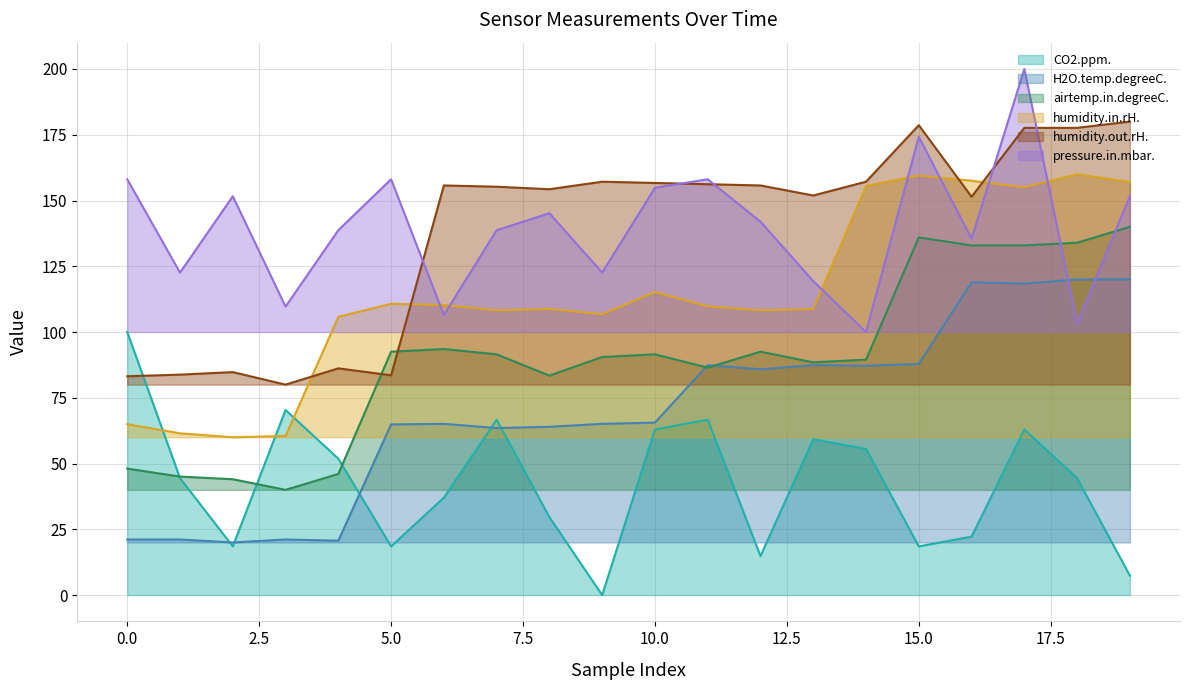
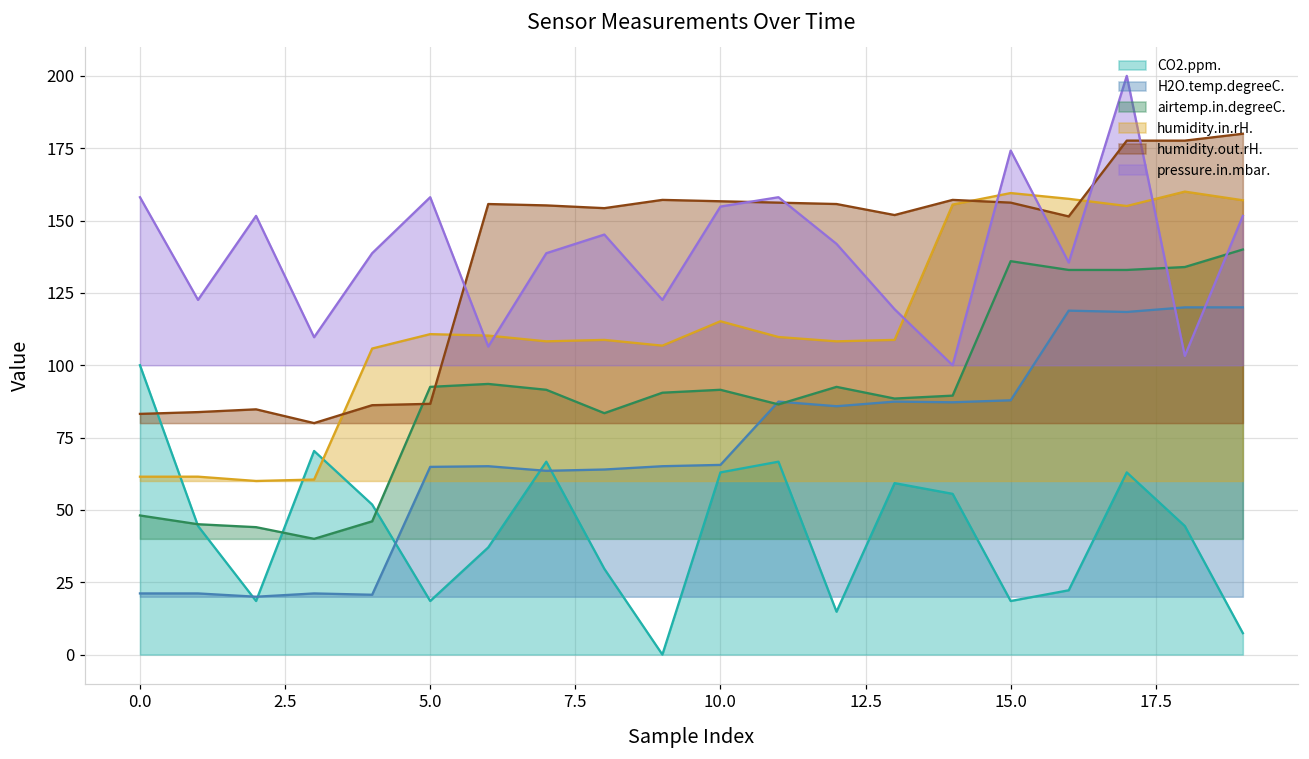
humidity.in.rH., 0.0: 65 -> 61
humidity.out.rH., 5.0: 84 -> 87
humidity.out.rH., 15.0: 179 -> 156
